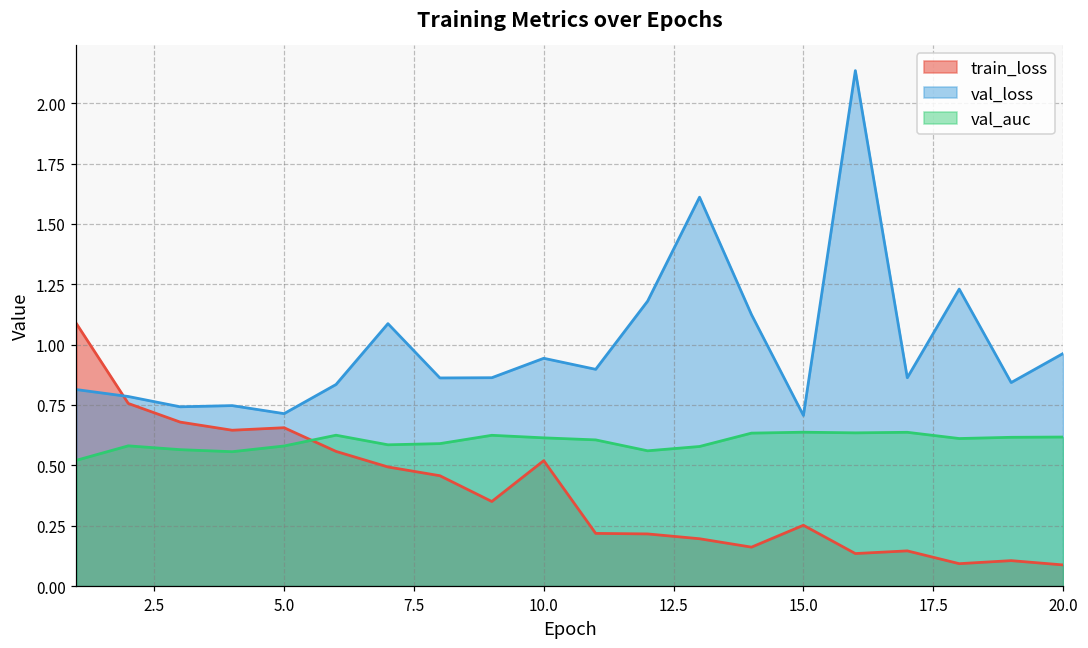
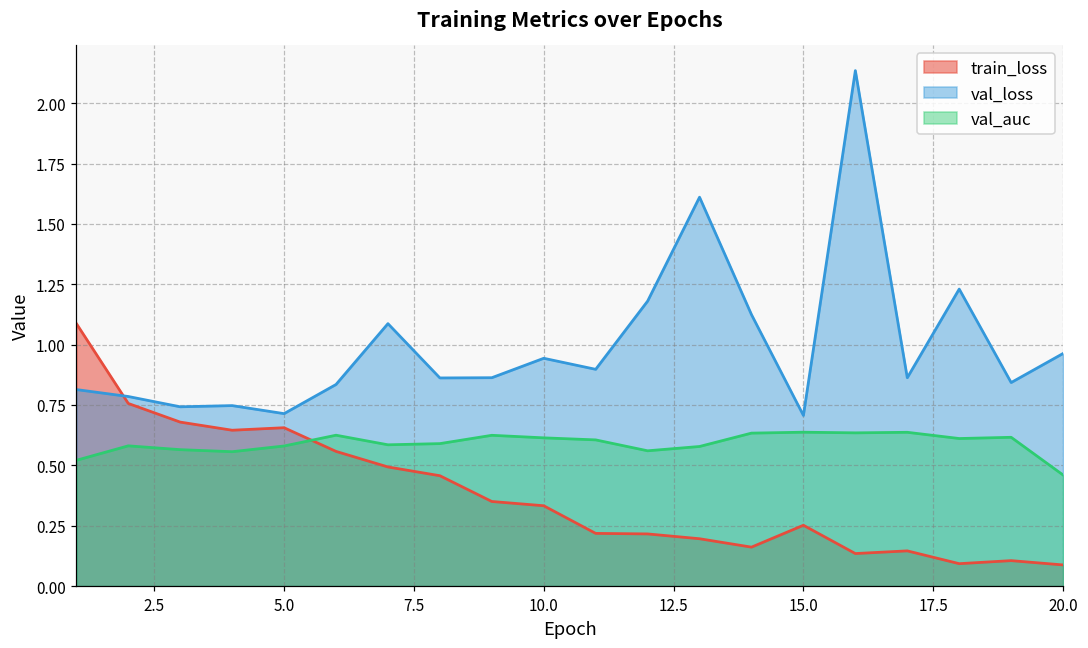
train_loss, 10.0: 0.52 -> 0.33
val_auc, 20.0: 0.62 -> 0.46
